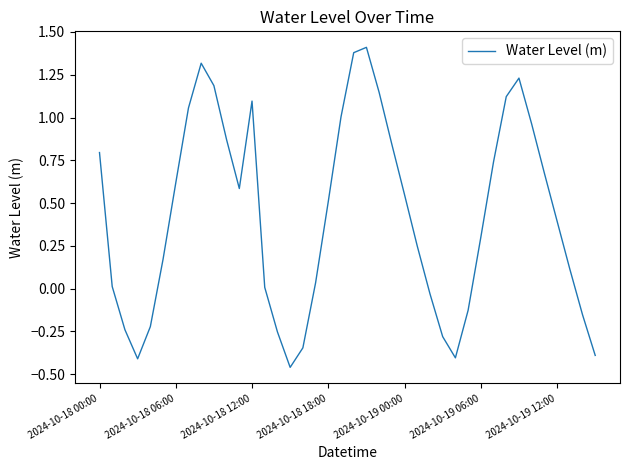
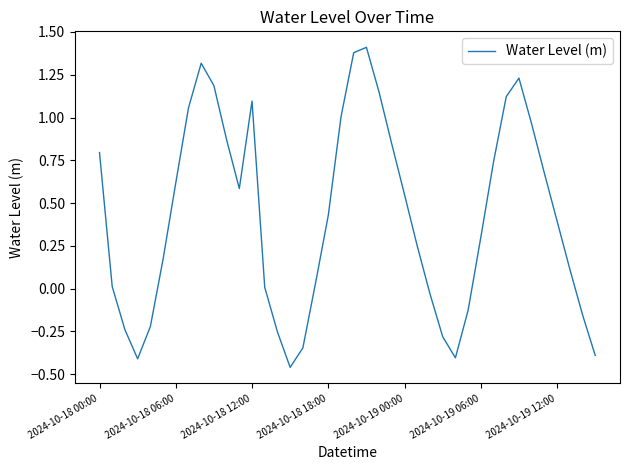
2024-10-18 18:00: 0.51 -> 0.43
